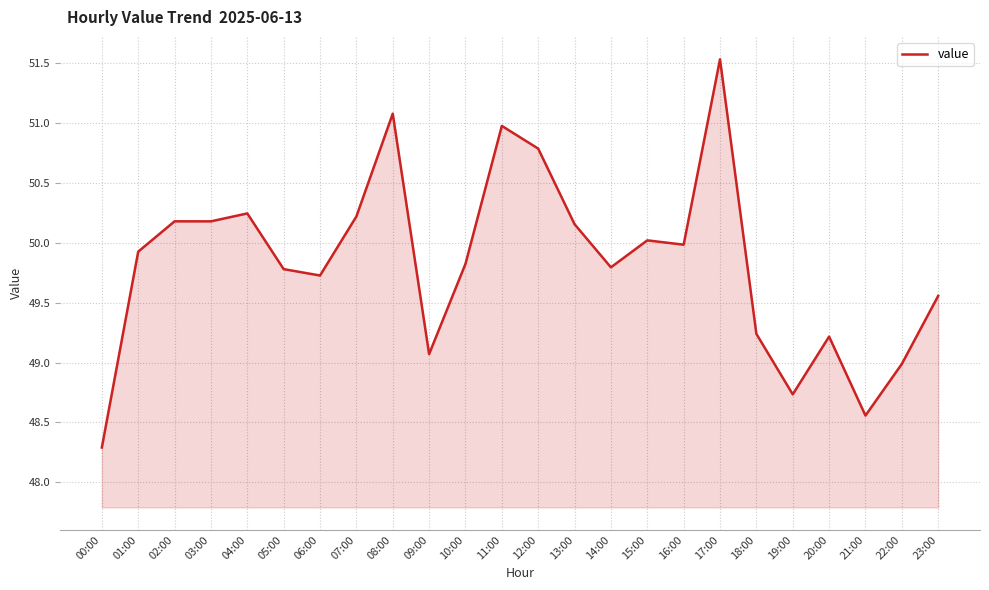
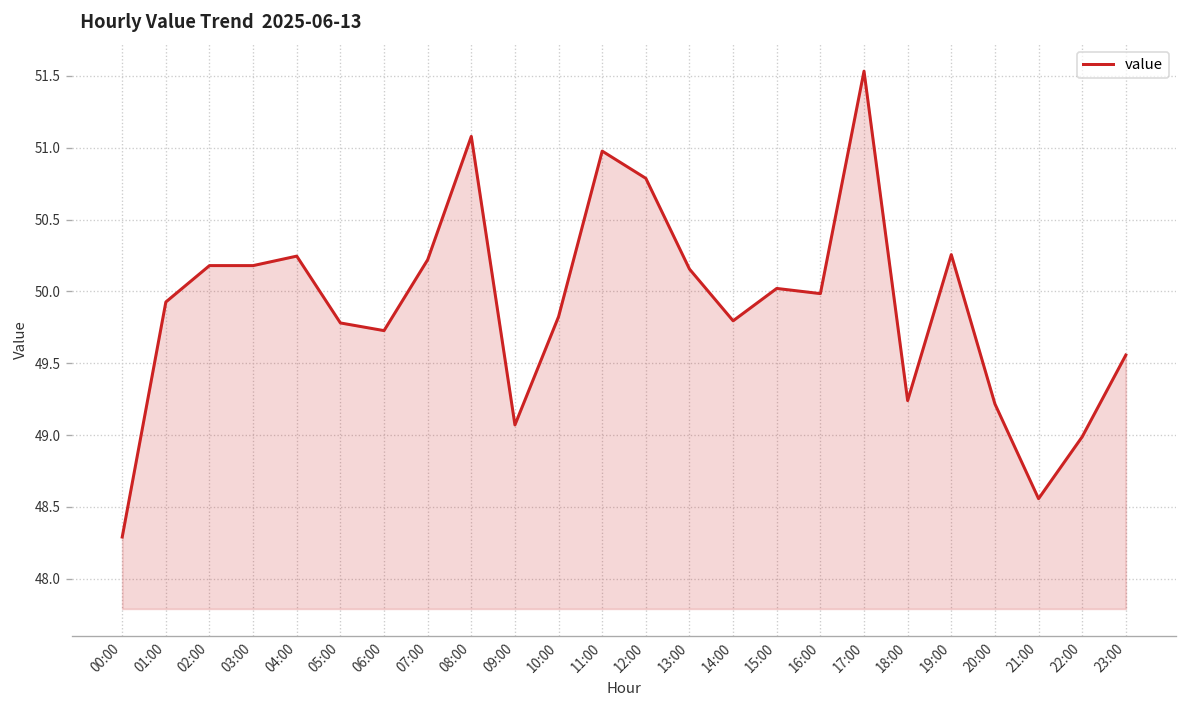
19:00: 48.73 -> 50.26
